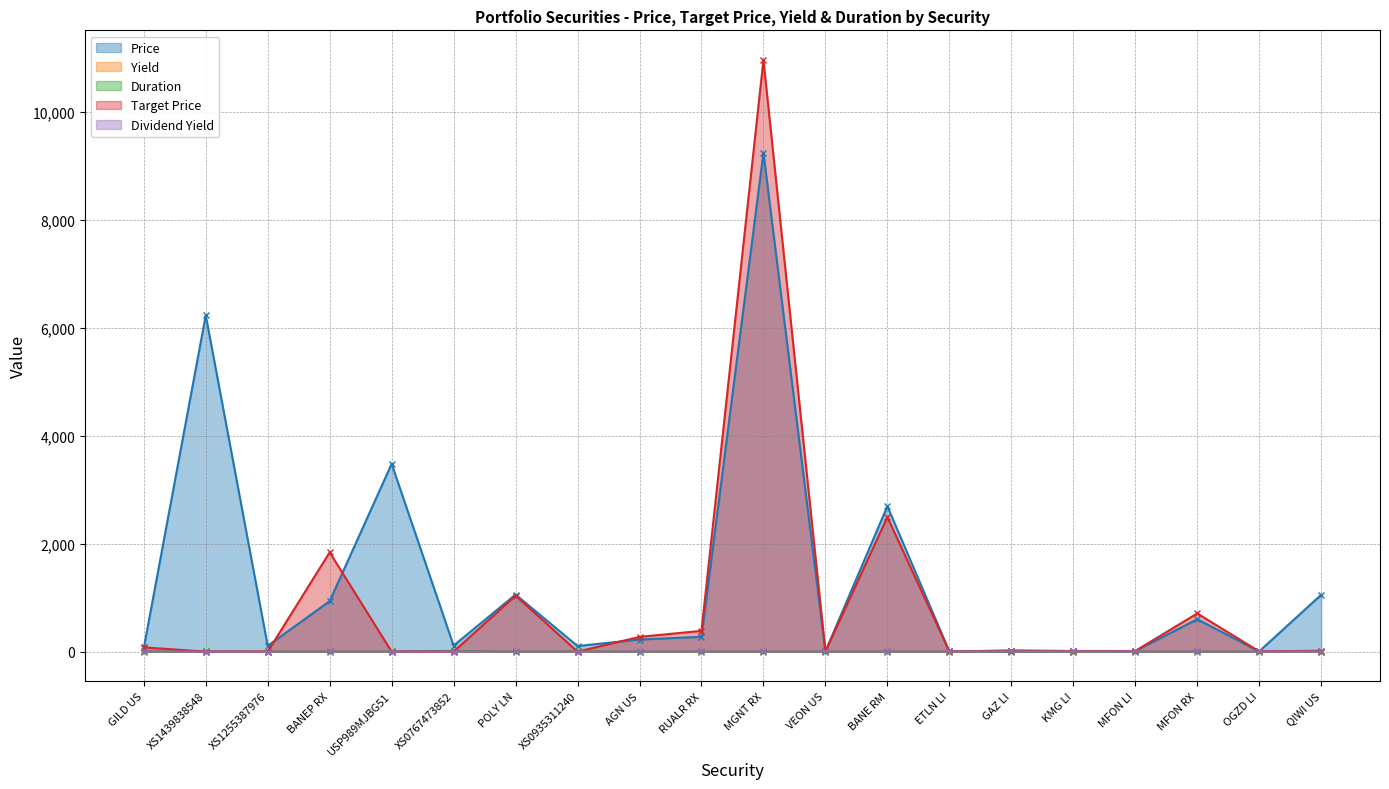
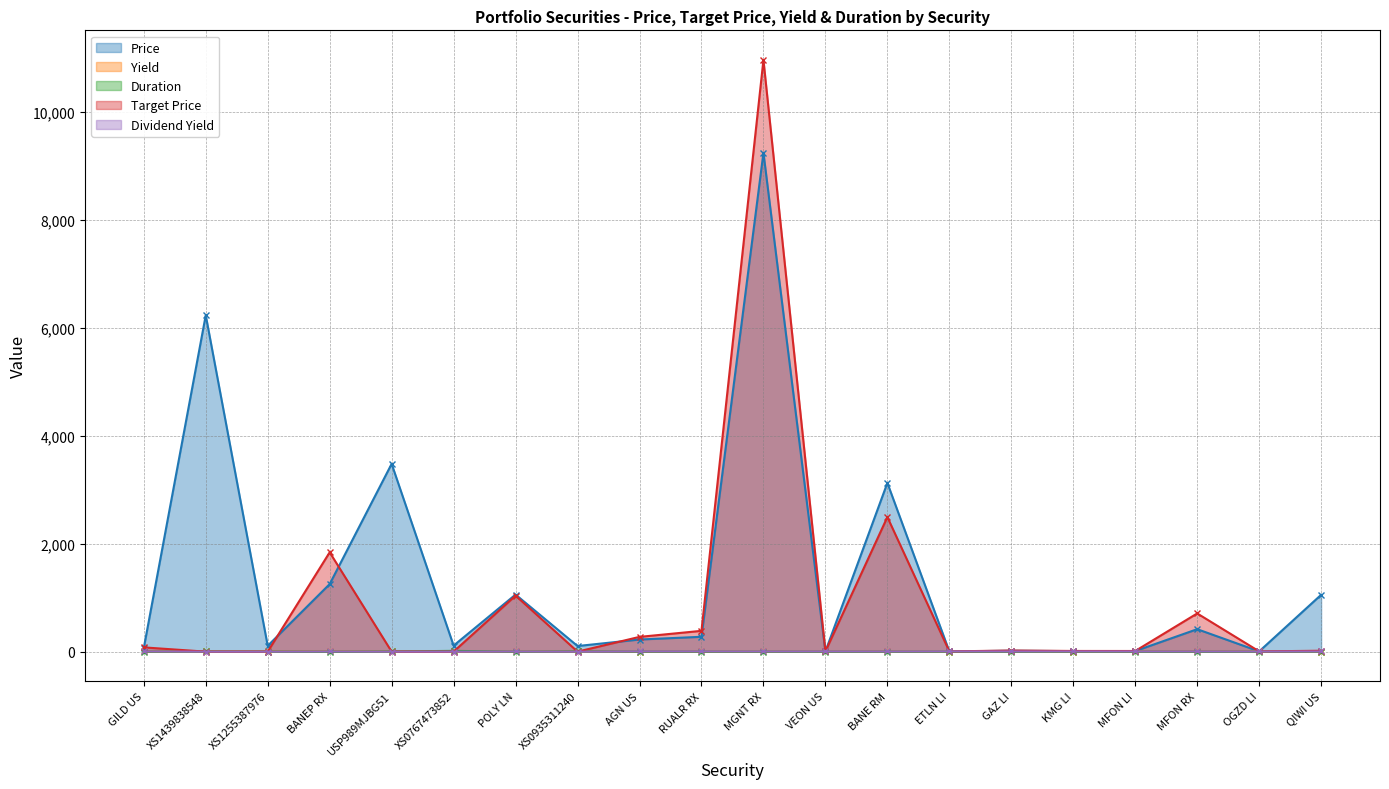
Price, BANEP RX: 900 -> 1,300
Price, BANE RM: 2,700 -> 3,100
Price, MFON RX: 600 -> 400
